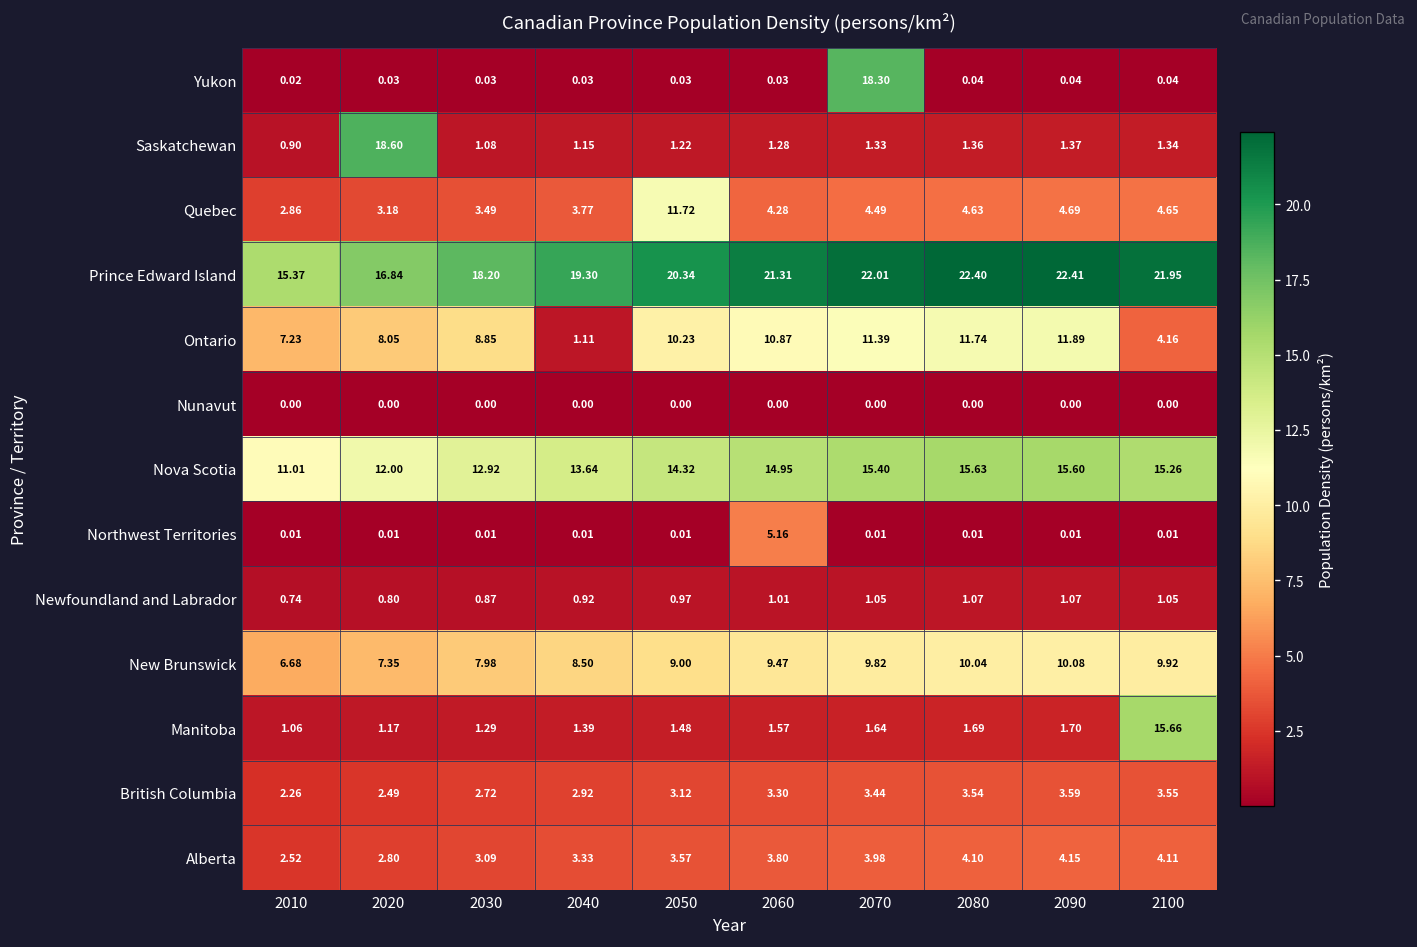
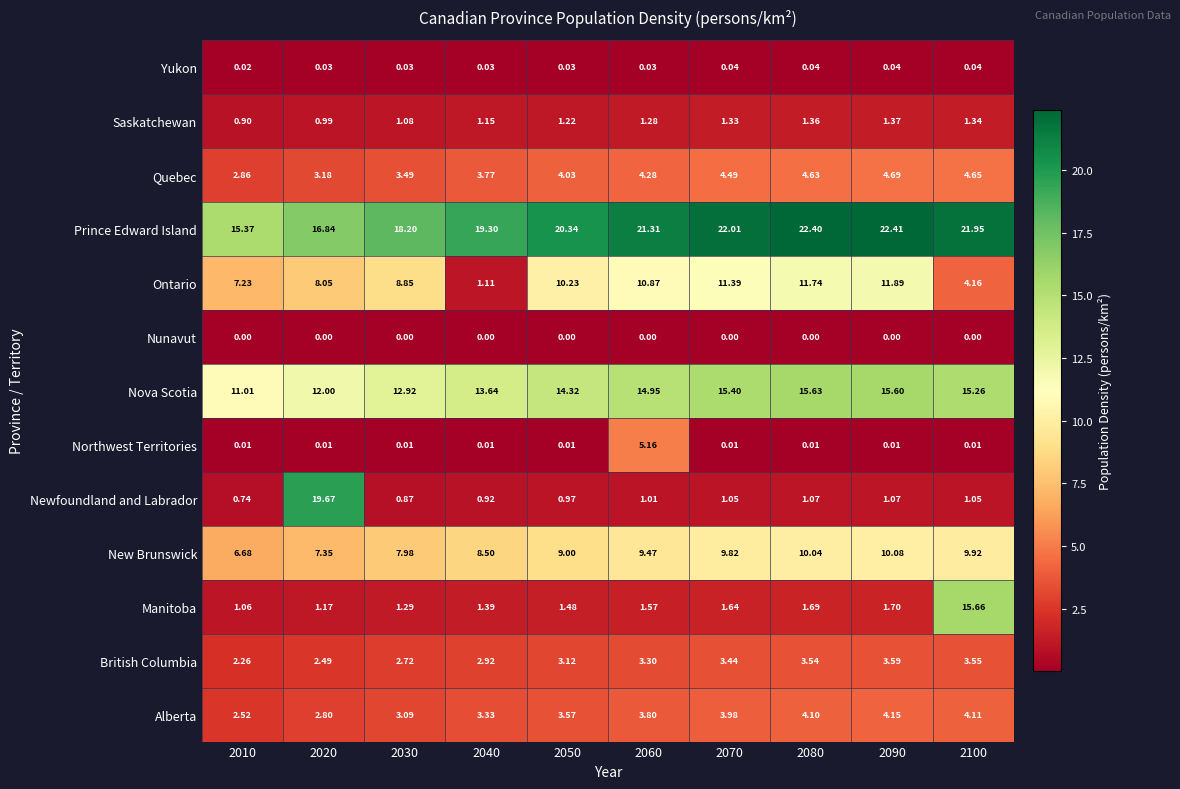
Yukon, 2070: 18.30 -> 0.04
Saskatchewan, 2020: 18.60 -> 0.99
Quebec, 2050: 11.72 -> 4.03
Newfoundland and Labrador, 2020: 0.80 -> 19.67
